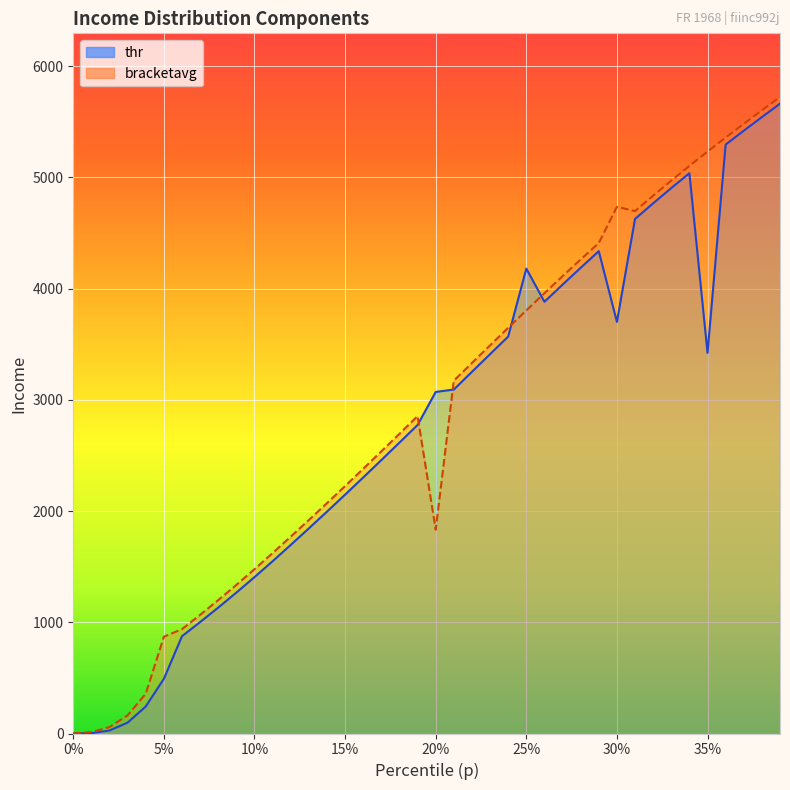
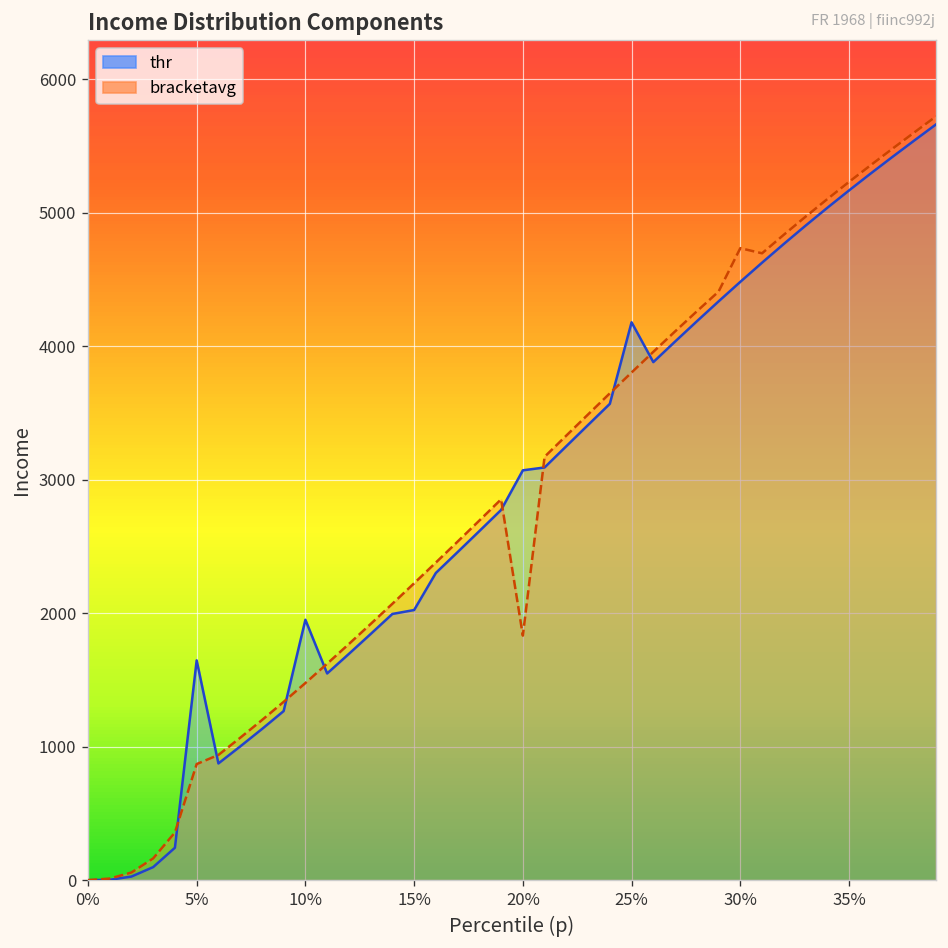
thr, 5%: 490 -> 1650
thr, 10%: 1410 -> 1950
thr, 15%: 2150 -> 2020
thr, 30%: 3700 -> 4480
thr, 35%: 3420 -> 5170
